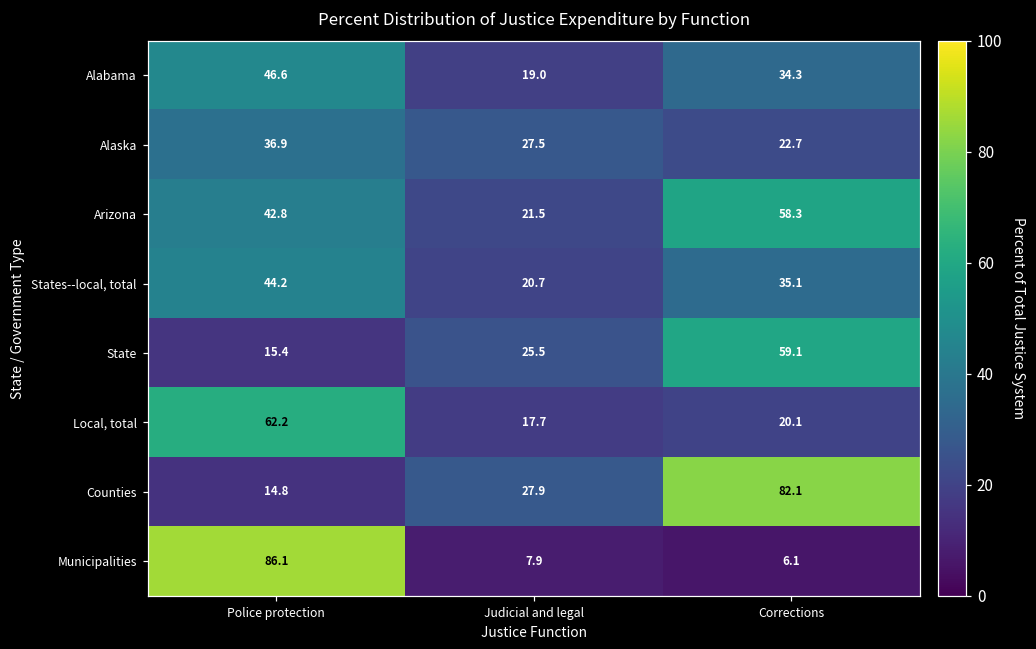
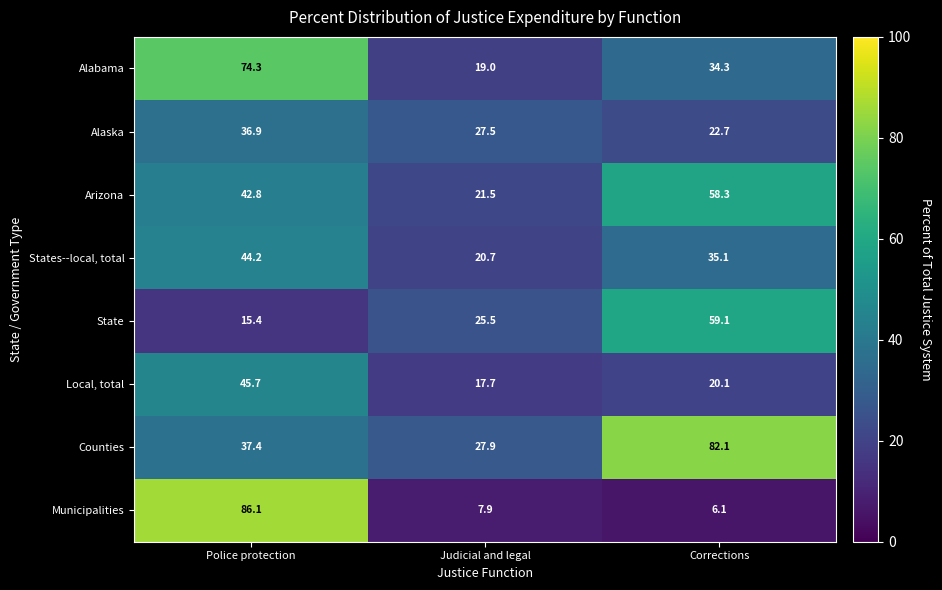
Alabama, Police protection: 46.6 -> 74.3
Local, total, Police protection: 62.2 -> 45.7
Counties, Police protection: 14.8 -> 37.4
